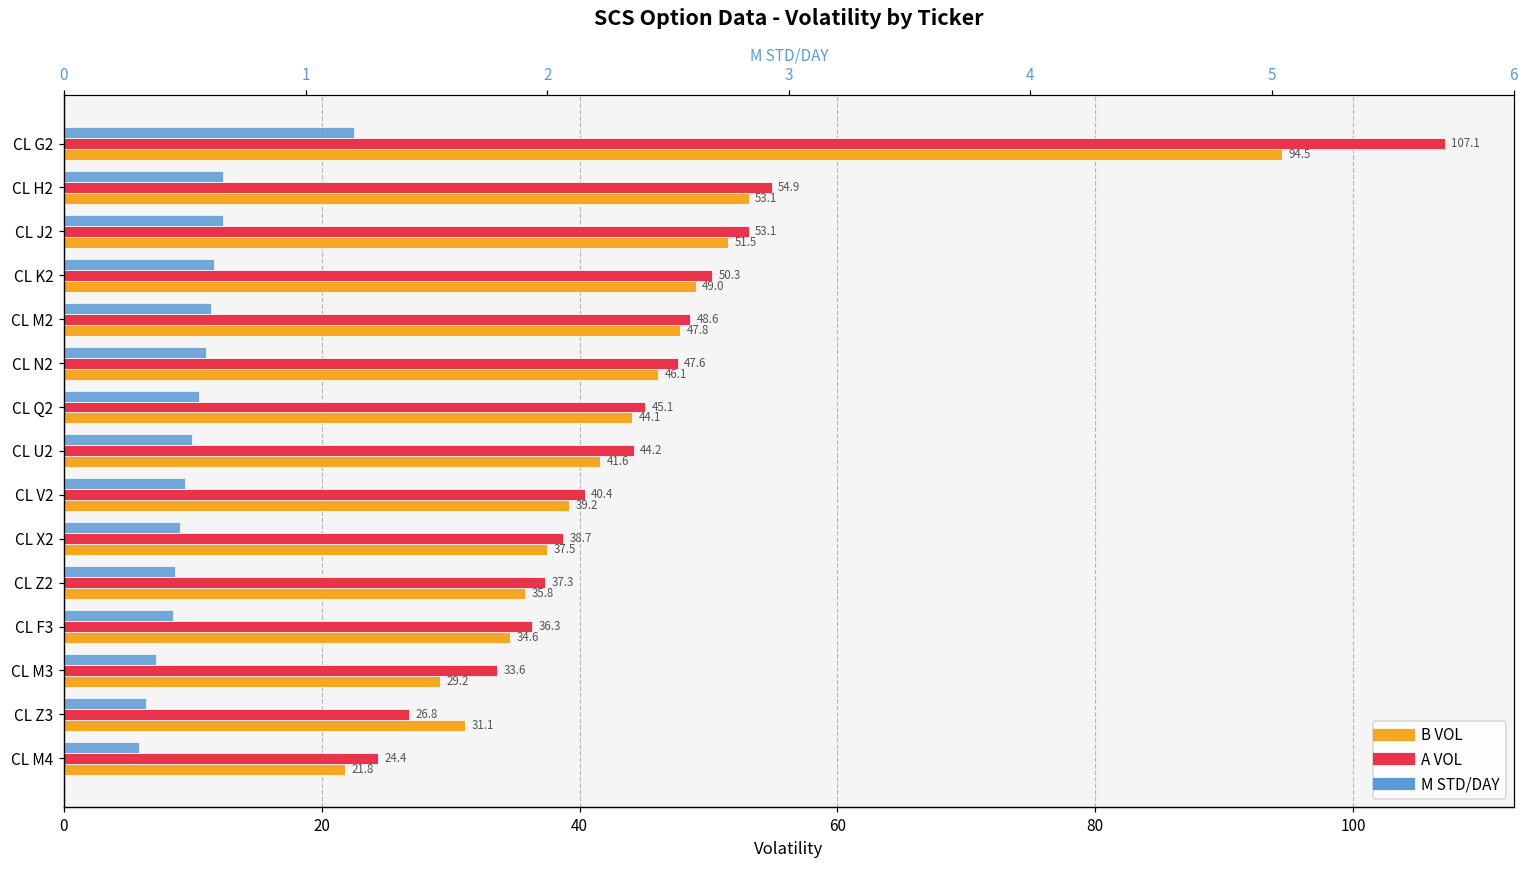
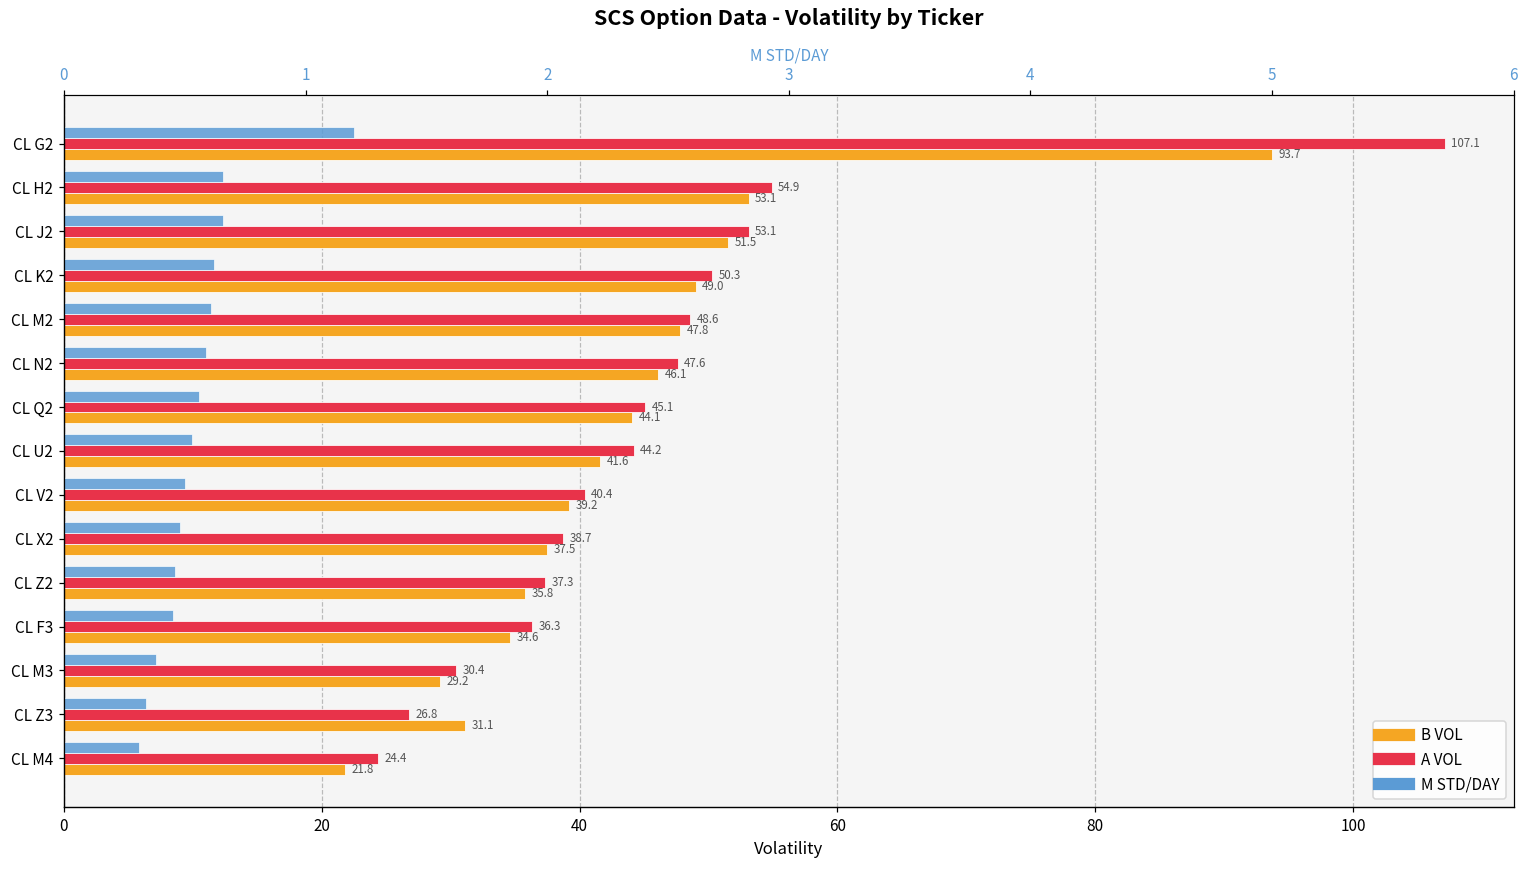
B VOL, CL G2: 94.5 -> 93.7
A VOL, CL M3: 33.6 -> 30.4
